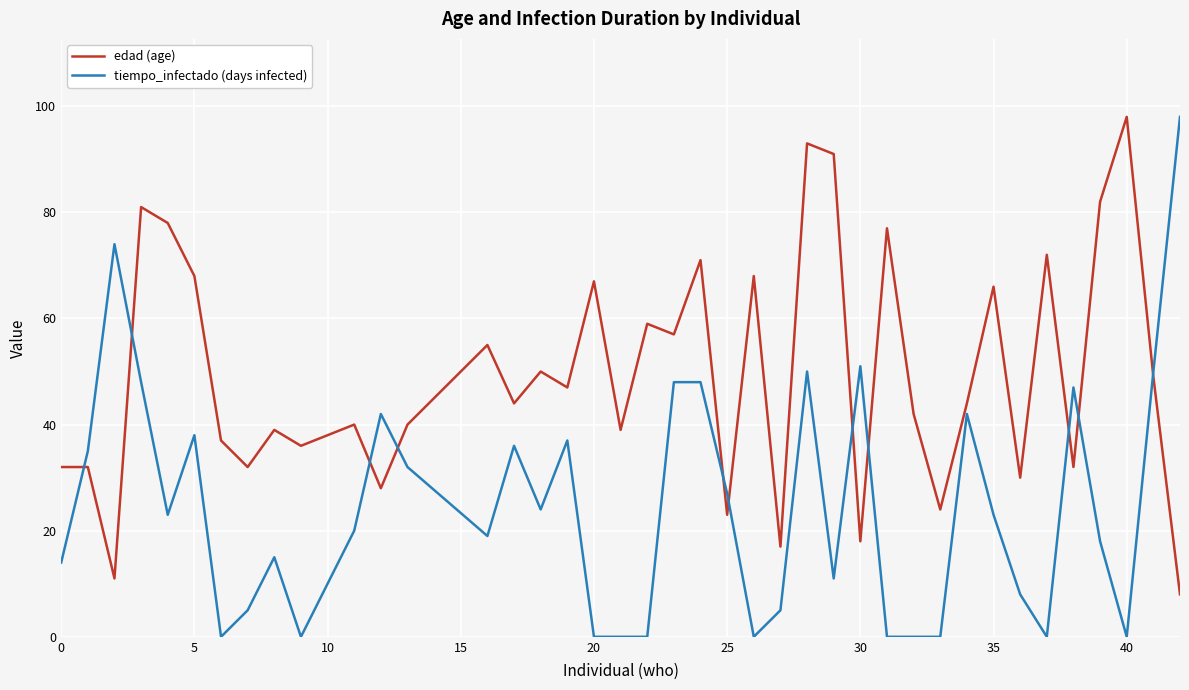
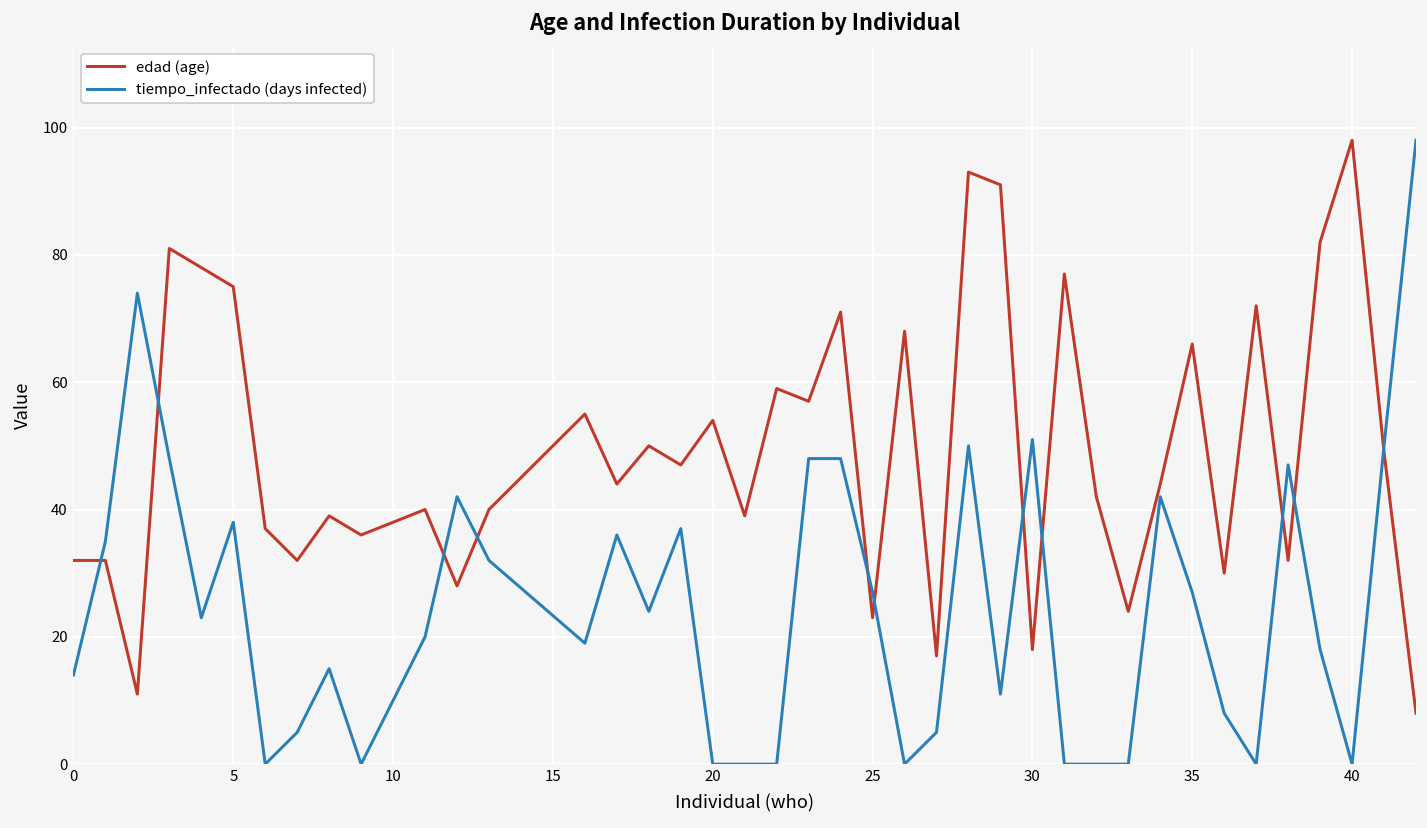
edad (age), 5: 68 -> 75
edad (age), 20: 67 -> 54
tiempo_infectado (days infected), 35: 23 -> 27
